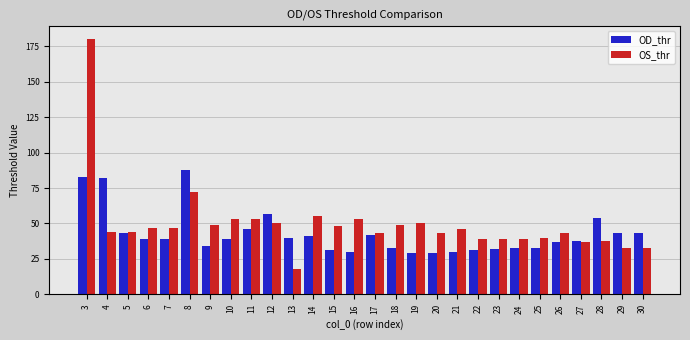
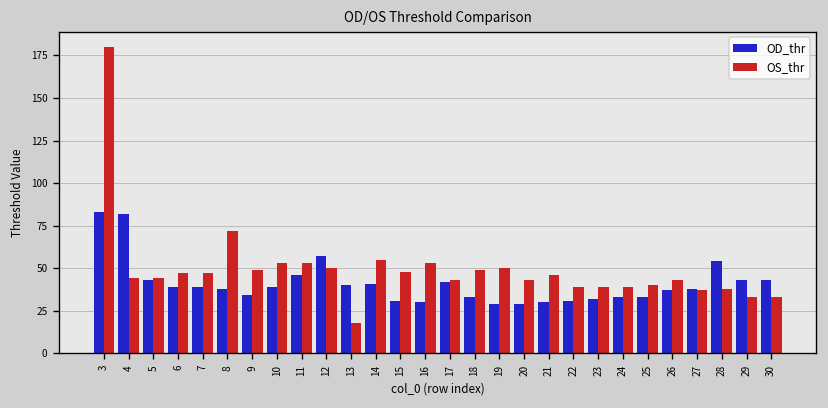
OD_thr, 8: 88 -> 38
